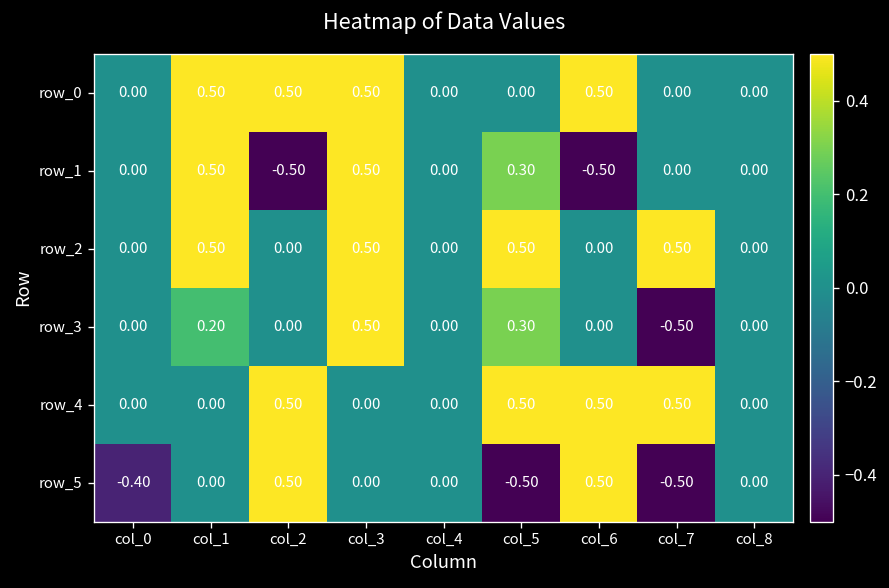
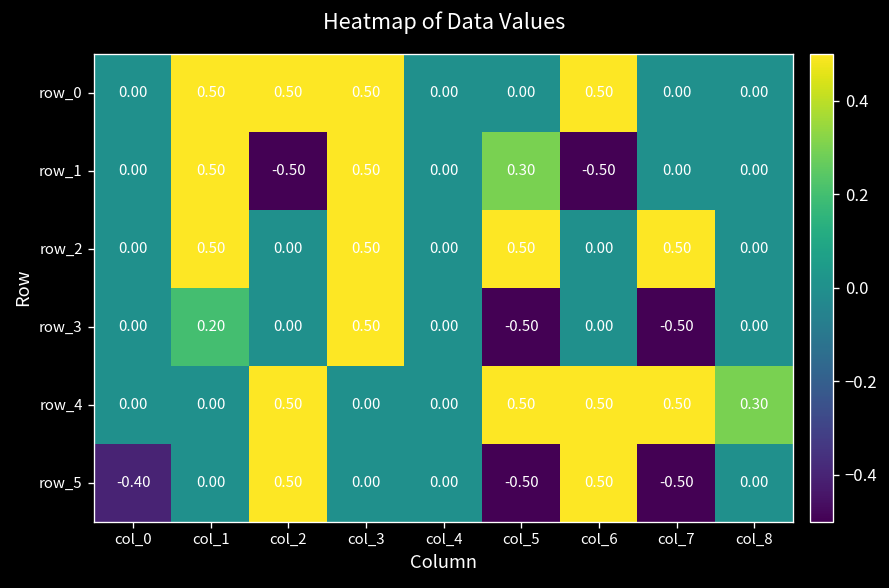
row_3, col_5: 0.30 -> -0.50
row_4, col_8: 0.00 -> 0.30
